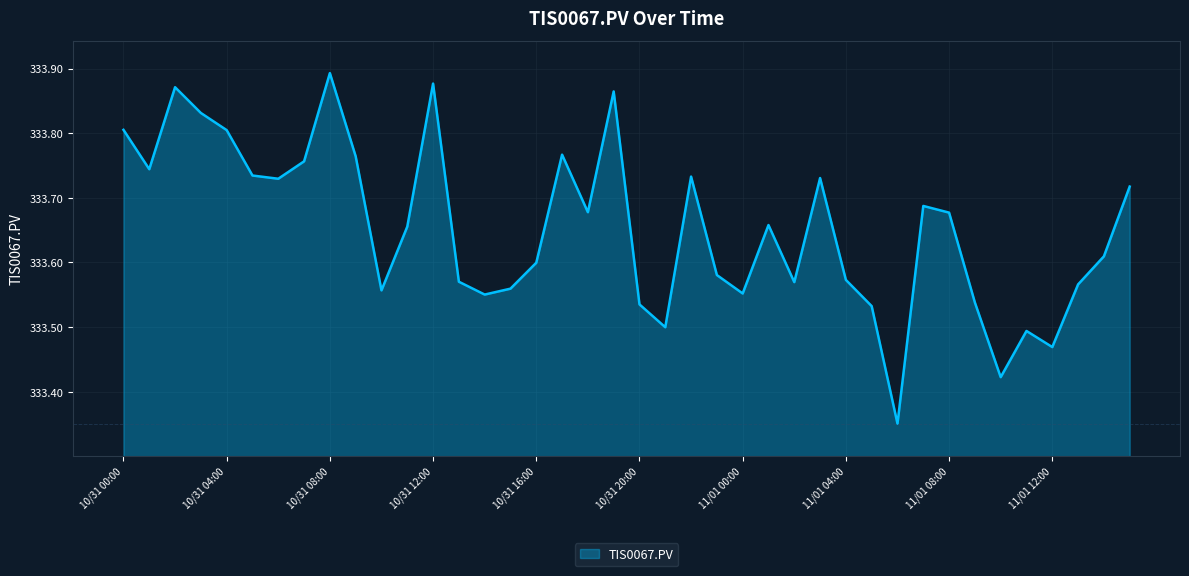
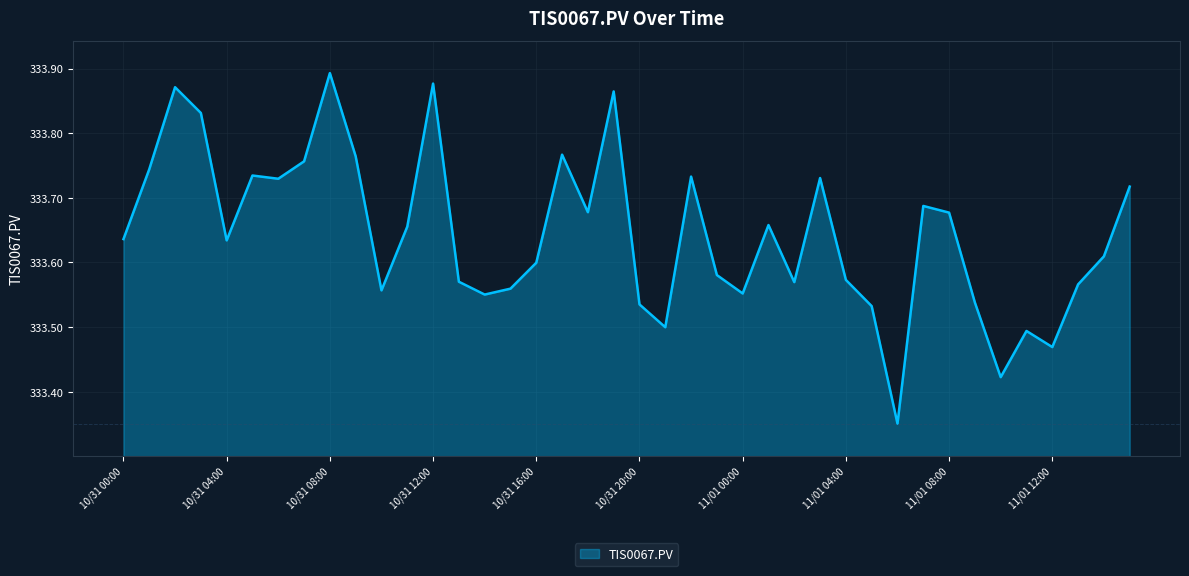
10/31 00:00: 333.81 -> 333.64
10/31 04:00: 333.80 -> 333.63
